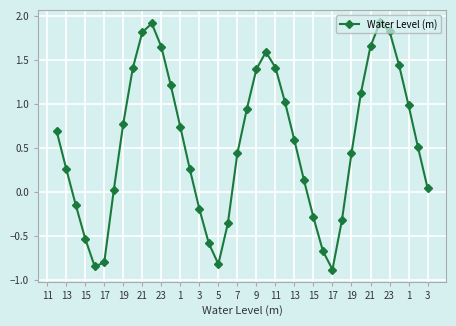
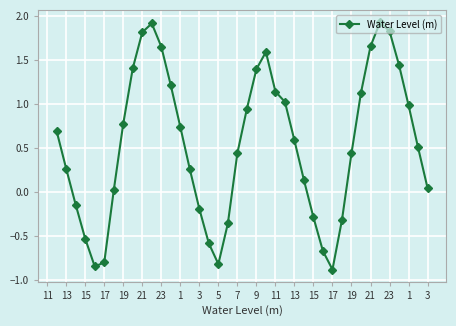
11: 1.4 -> 1.1
